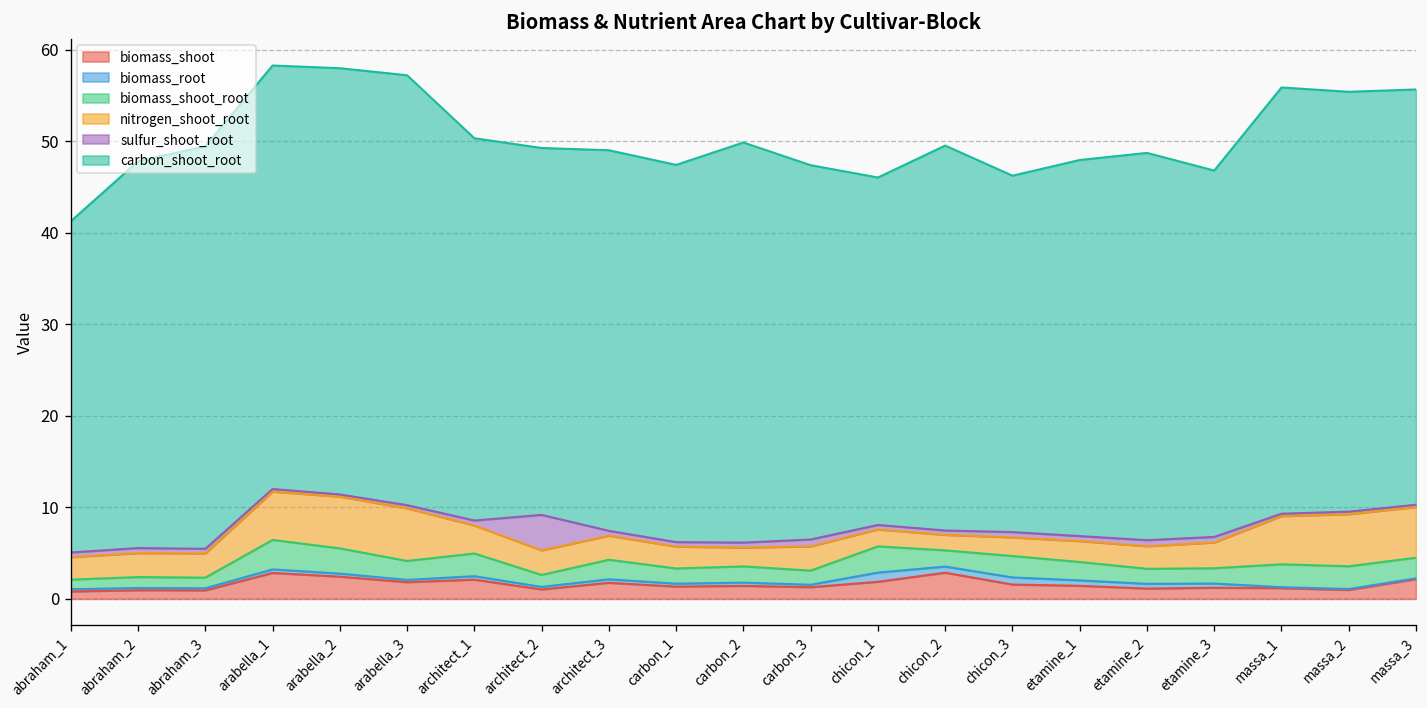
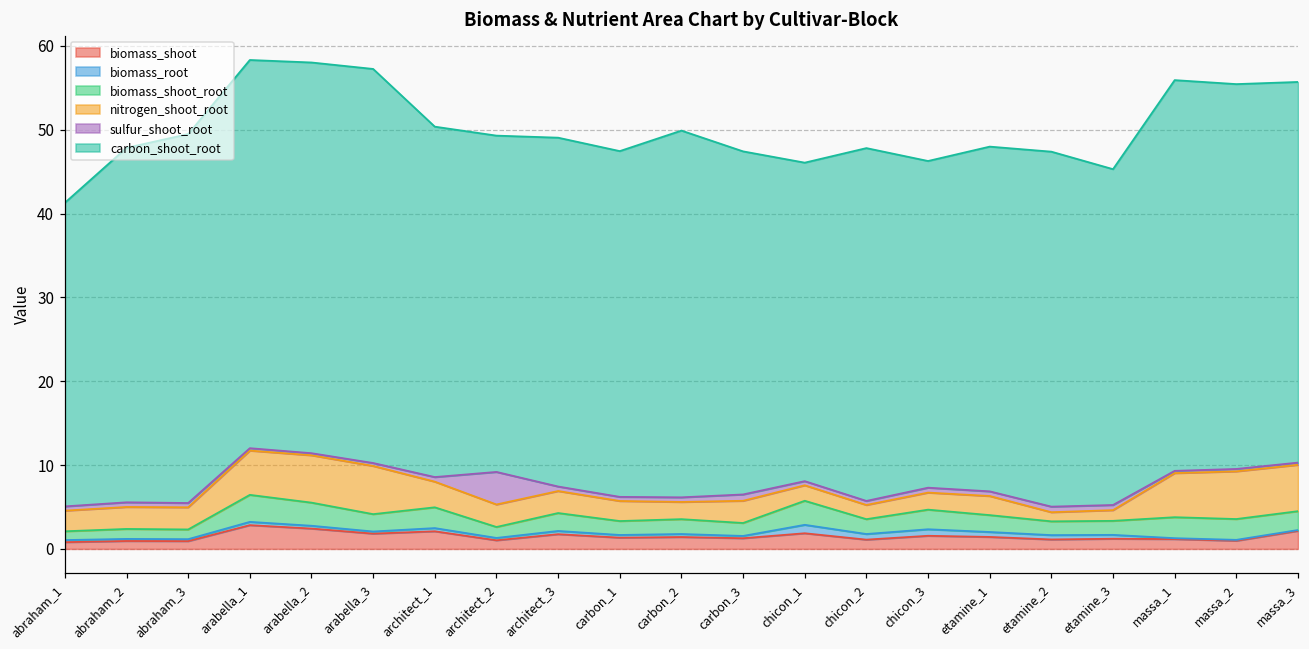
biomass_shoot, chicon_2: 3 -> 1
nitrogen_shoot_root, etamine_2: 2 -> 1
nitrogen_shoot_root, etamine_3: 3 -> 1
